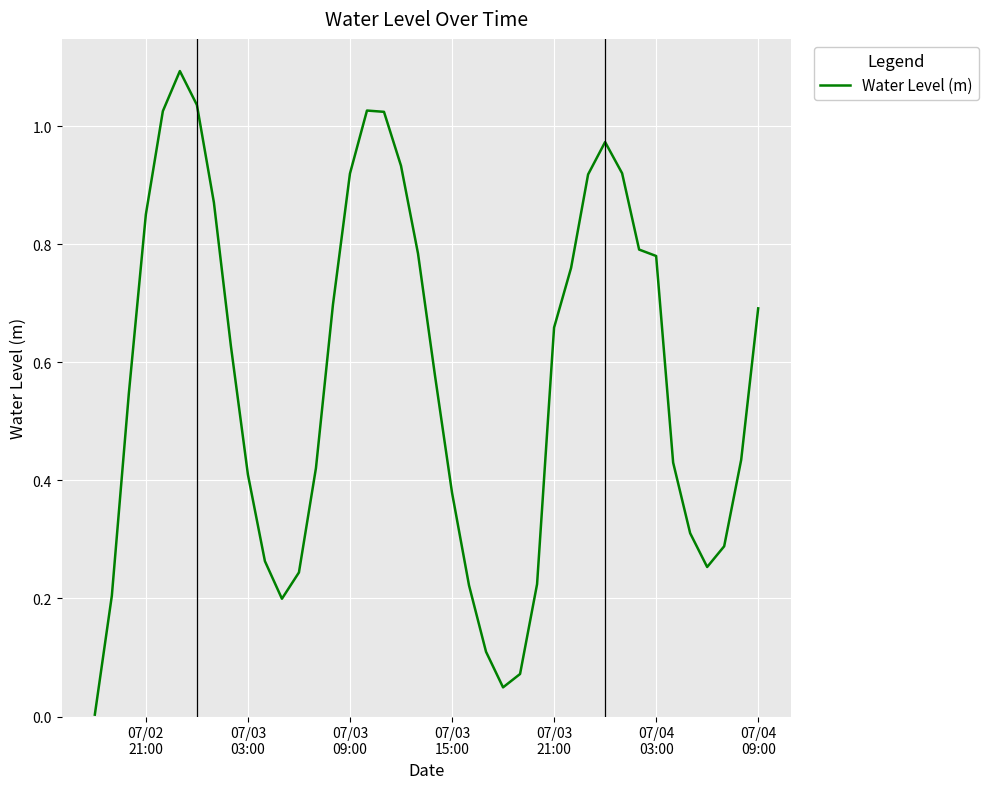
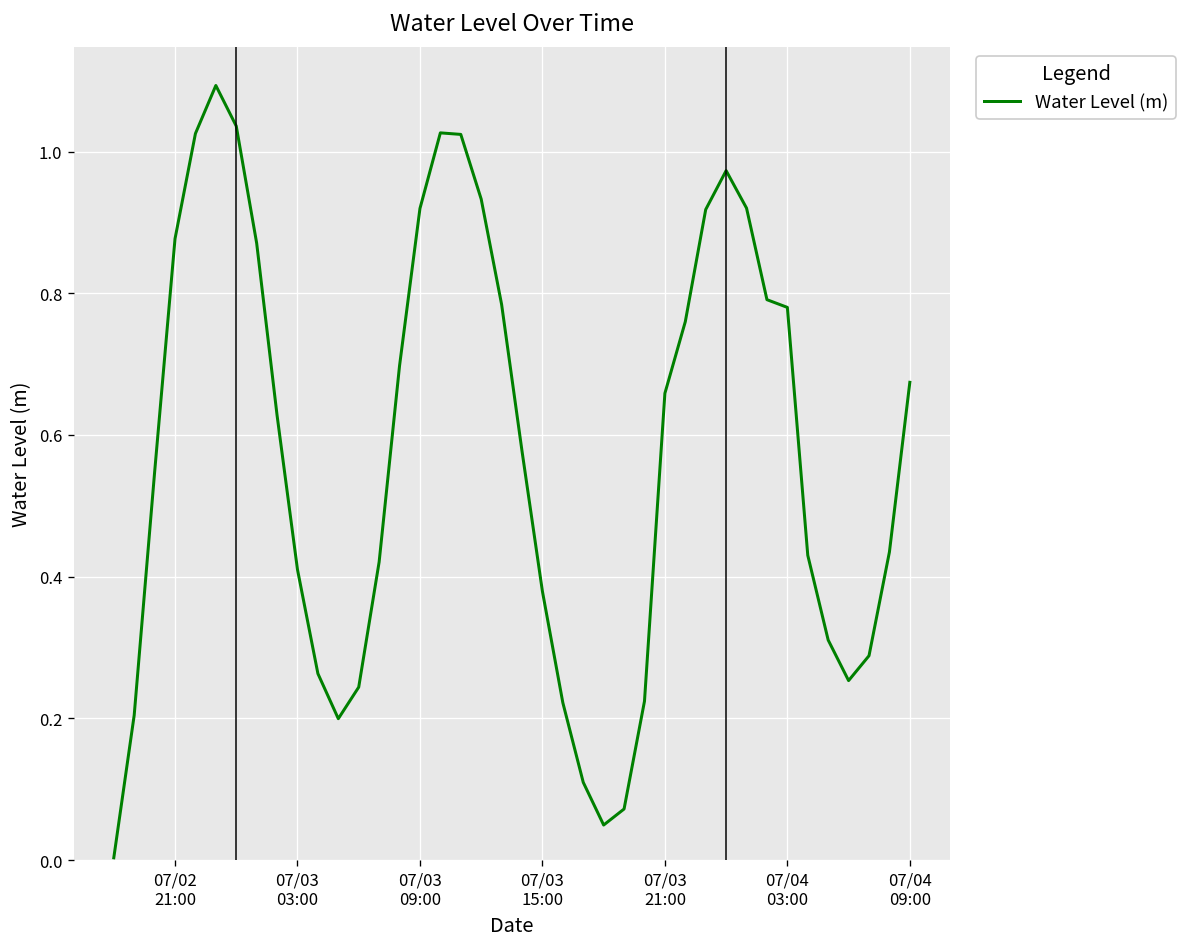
07/02 21:00: 0.85 -> 0.88
07/04 09:00: 0.69 -> 0.67
